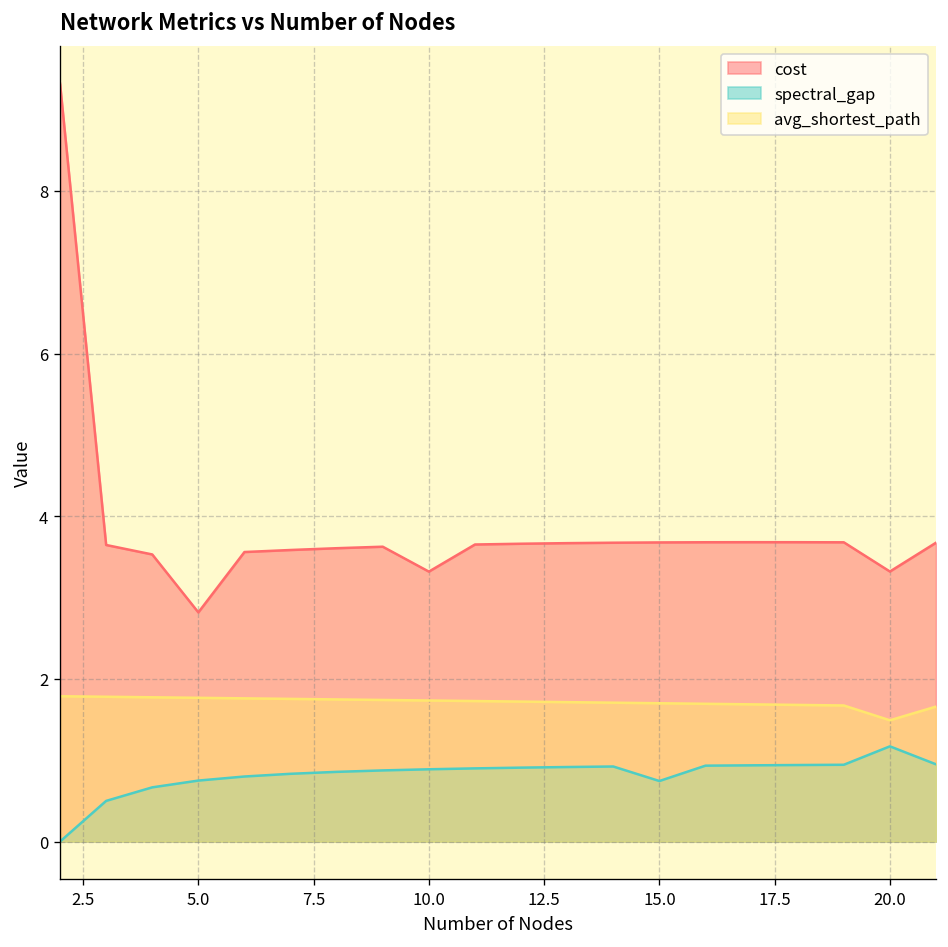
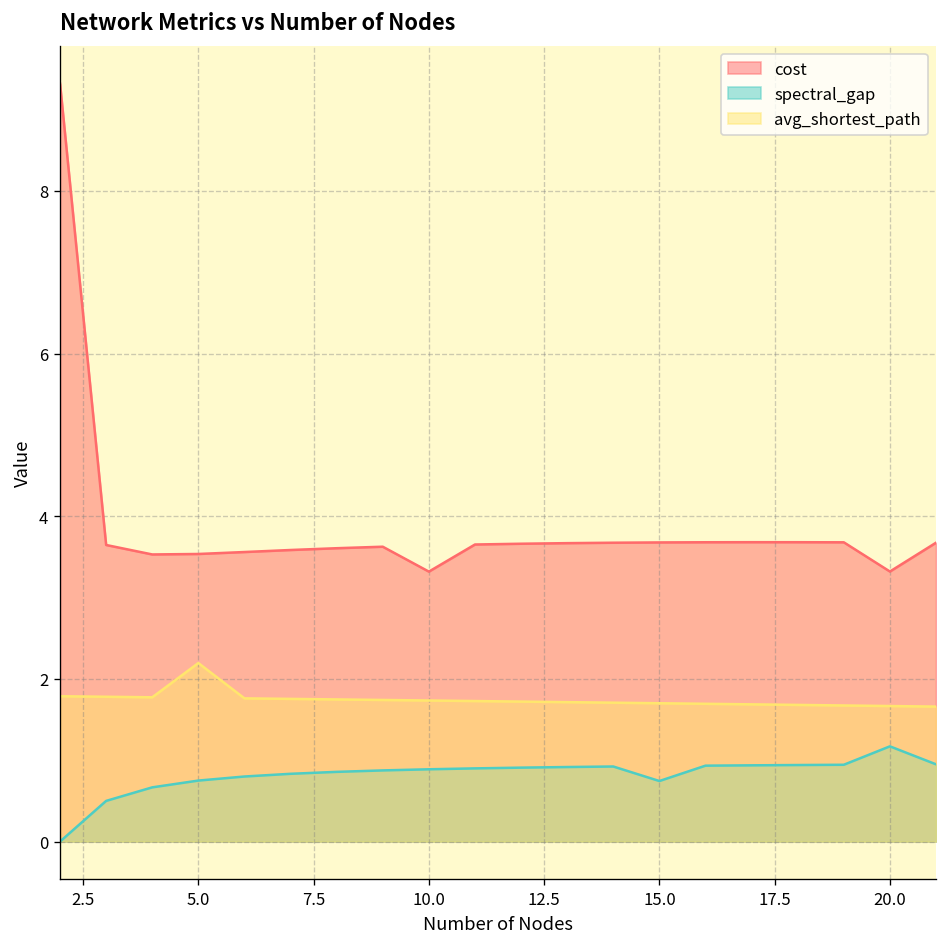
cost, 5.0: 2.8 -> 3.5
avg_shortest_path, 5.0: 1.8 -> 2.2
avg_shortest_path, 20.0: 1.5 -> 1.7
